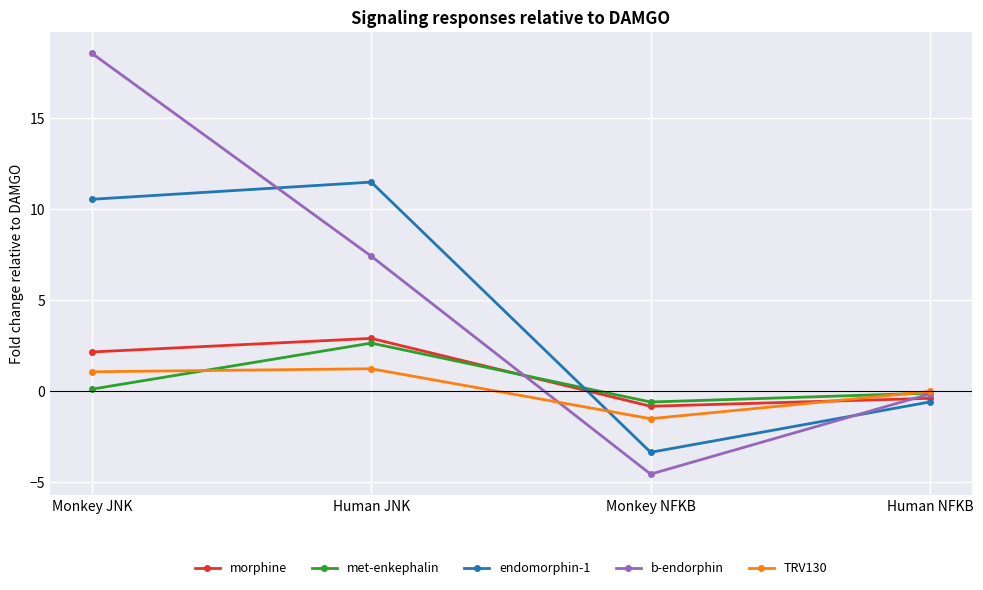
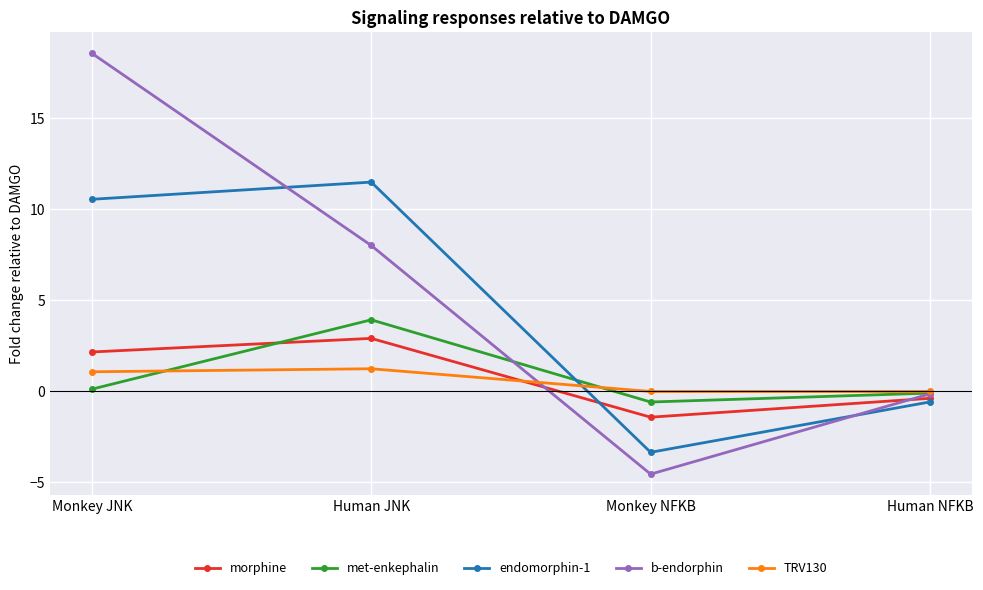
met-enkephalin, Human JNK: 2.7 -> 3.9
b-endorphin, Human JNK: 7.4 -> 8.0
morphine, Monkey NFKB: -0.8 -> -1.4
TRV130, Monkey NFKB: -1.5 -> 0.0
